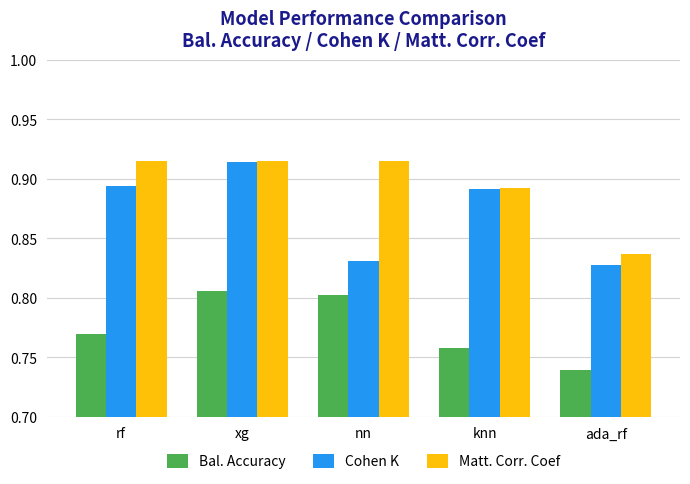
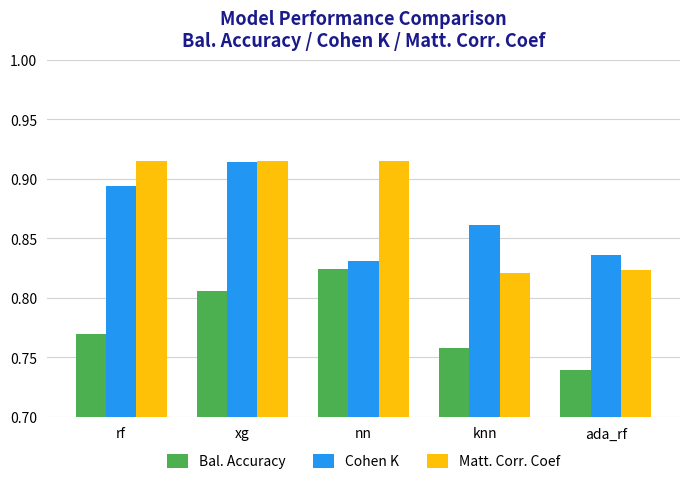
Bal. Accuracy, nn: 0.803 -> 0.824
Cohen K, knn: 0.892 -> 0.862
Matt. Corr. Coef, knn: 0.892 -> 0.821
Cohen K, ada_rf: 0.828 -> 0.836
Matt. Corr. Coef, ada_rf: 0.836 -> 0.824
